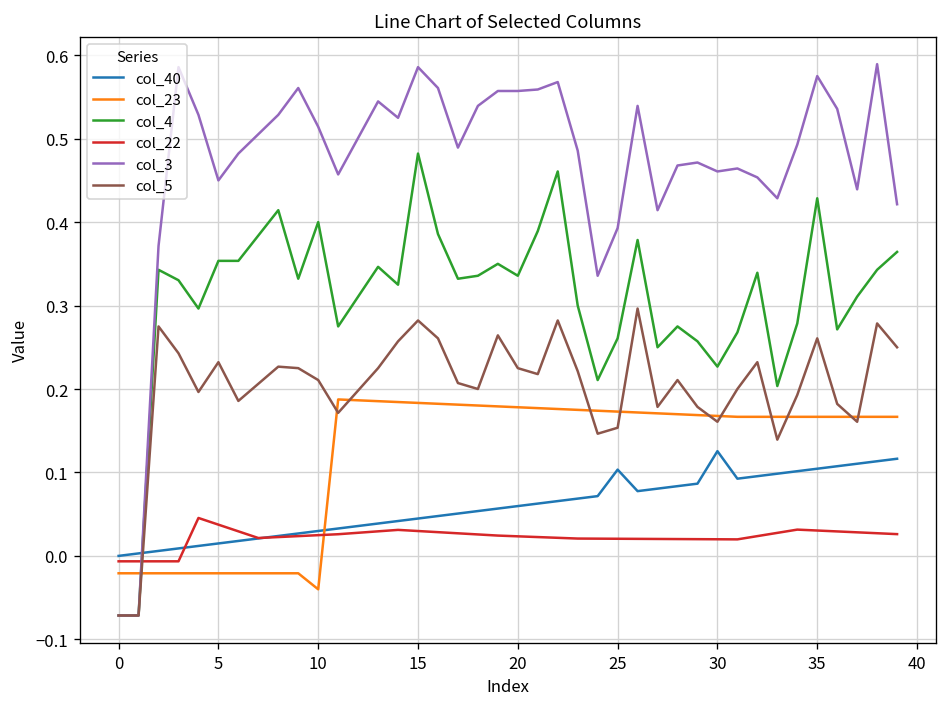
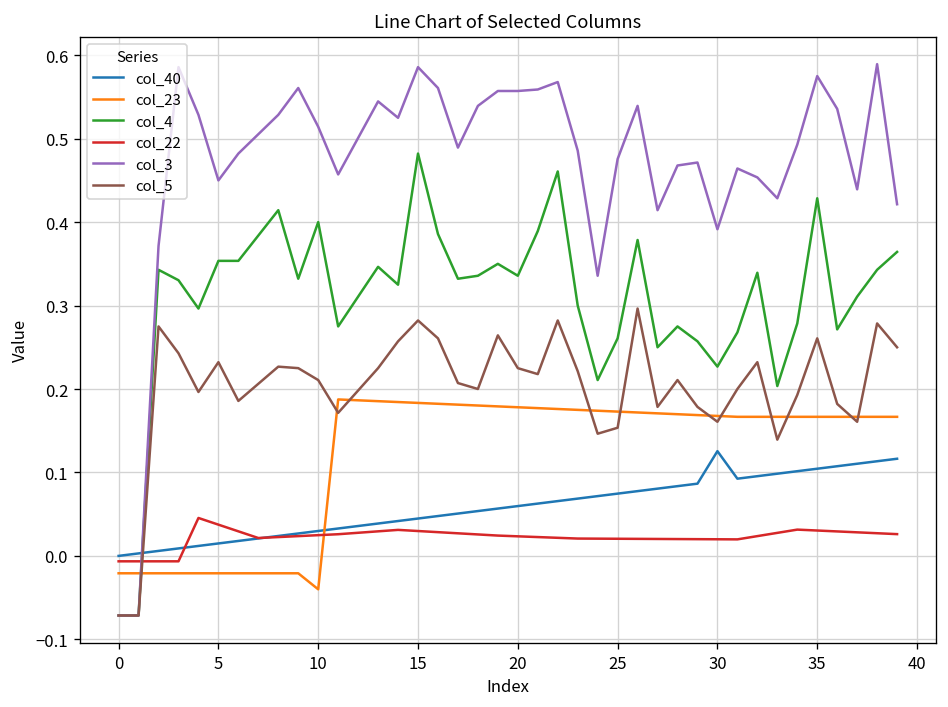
col_40, 25: 0.10 -> 0.07
col_3, 25: 0.39 -> 0.48
col_3, 30: 0.46 -> 0.39
